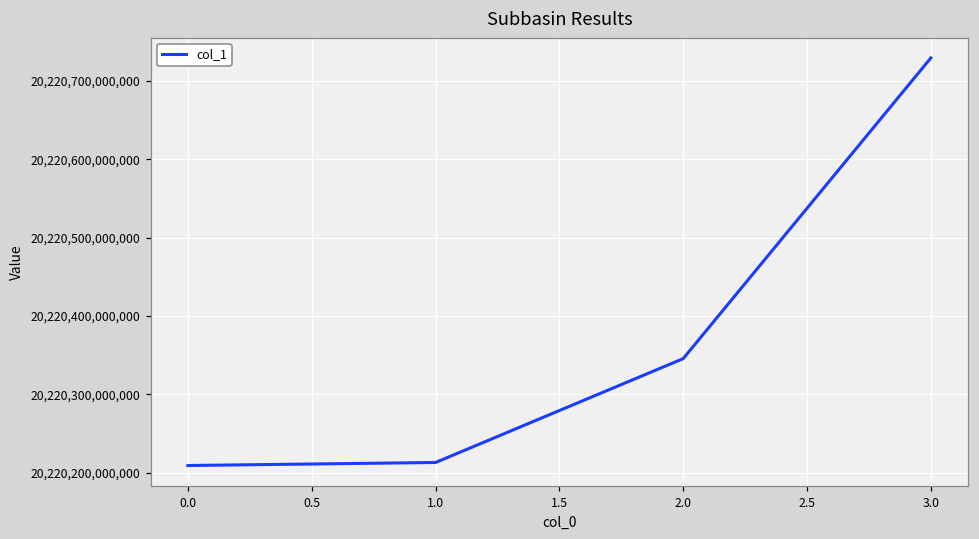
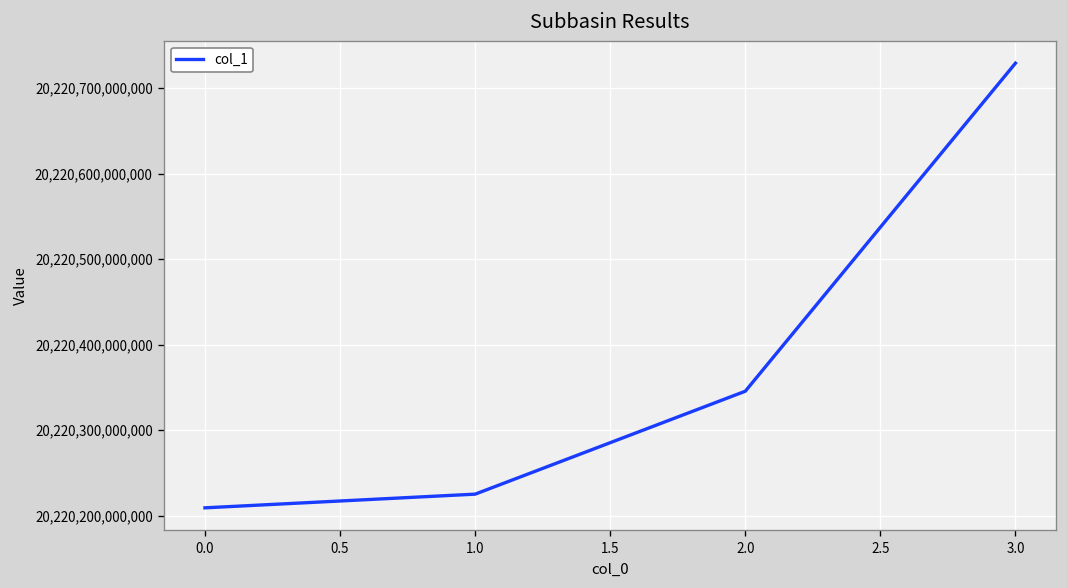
1.0: 20,220,210,000,000 -> 20,220,230,000,000
